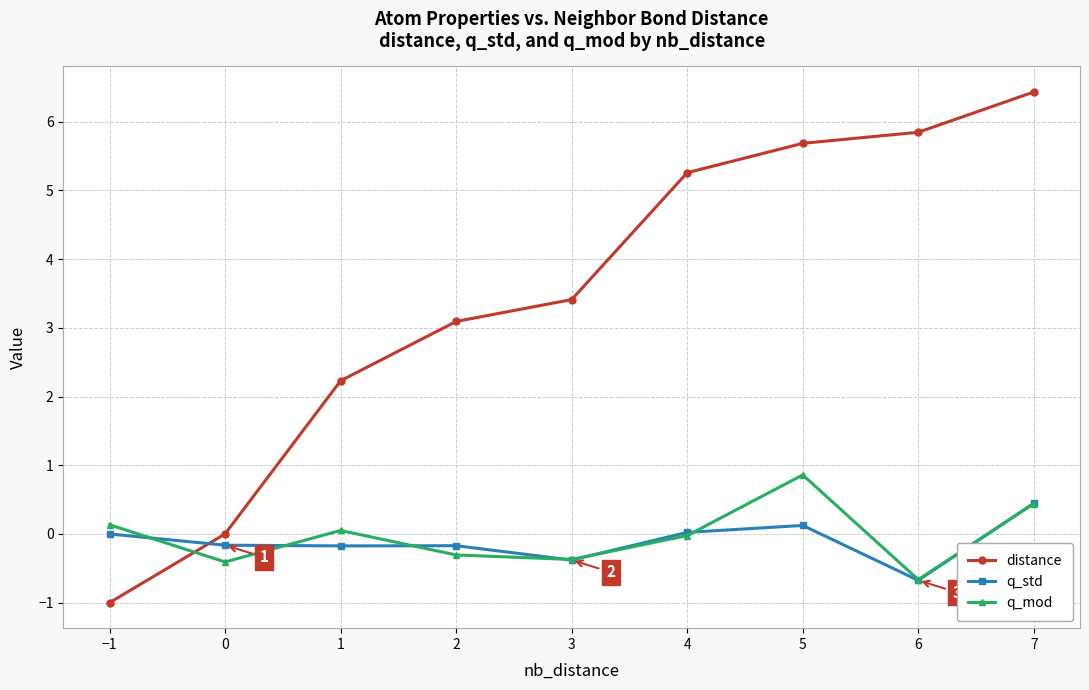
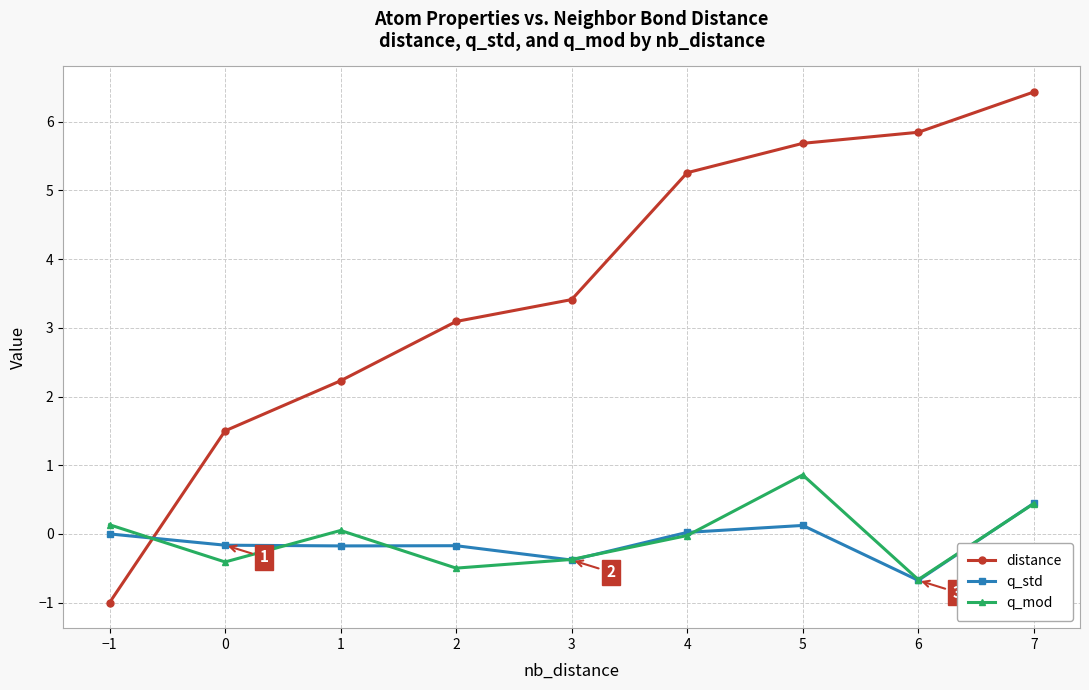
distance, 0: 0.0 -> 1.5
q_mod, 2: -0.3 -> -0.5
